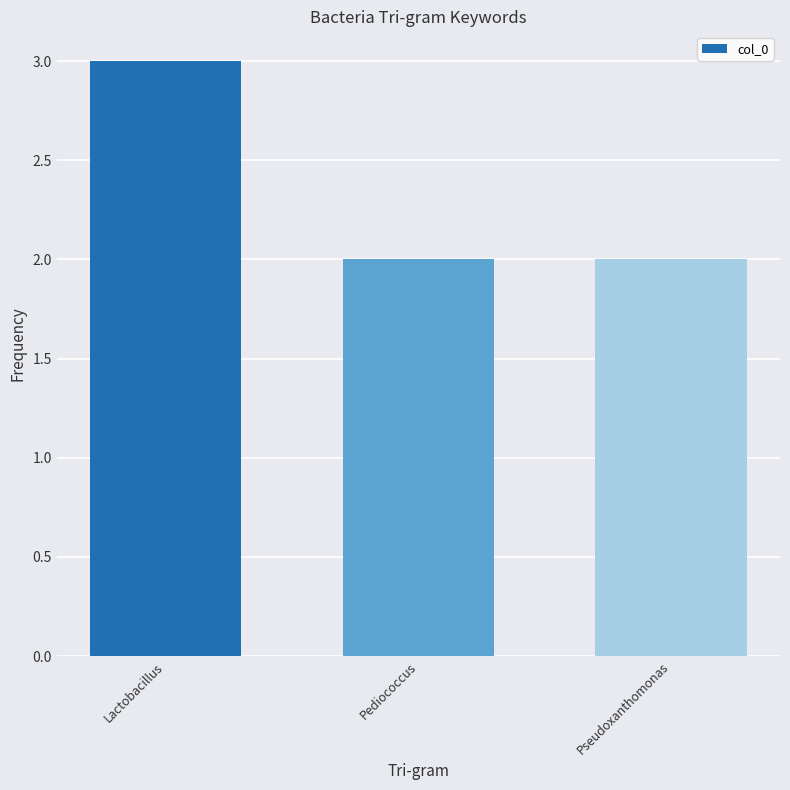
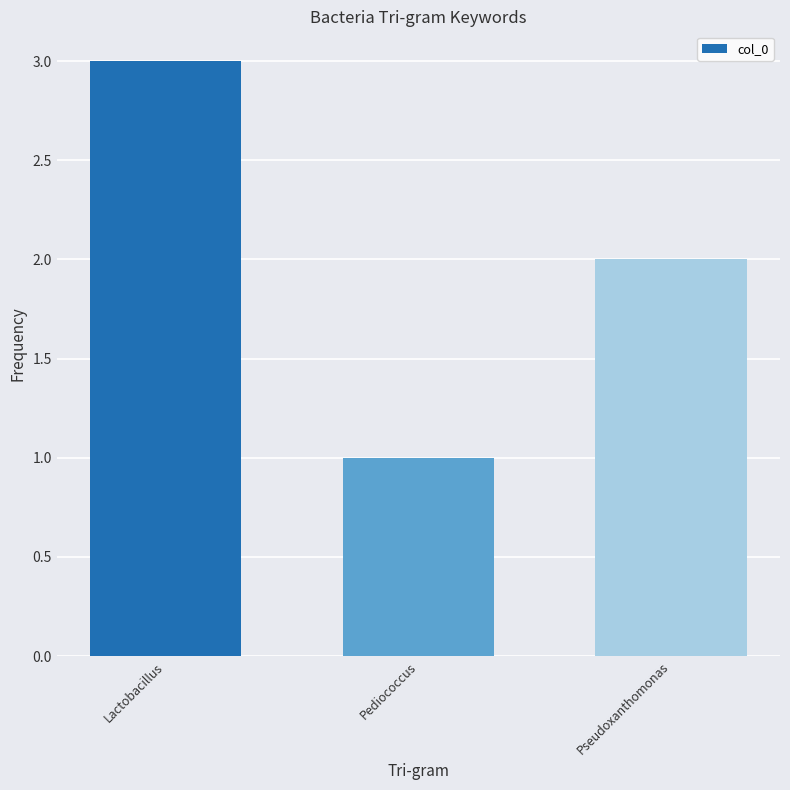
Pediococcus: 2 -> 1
